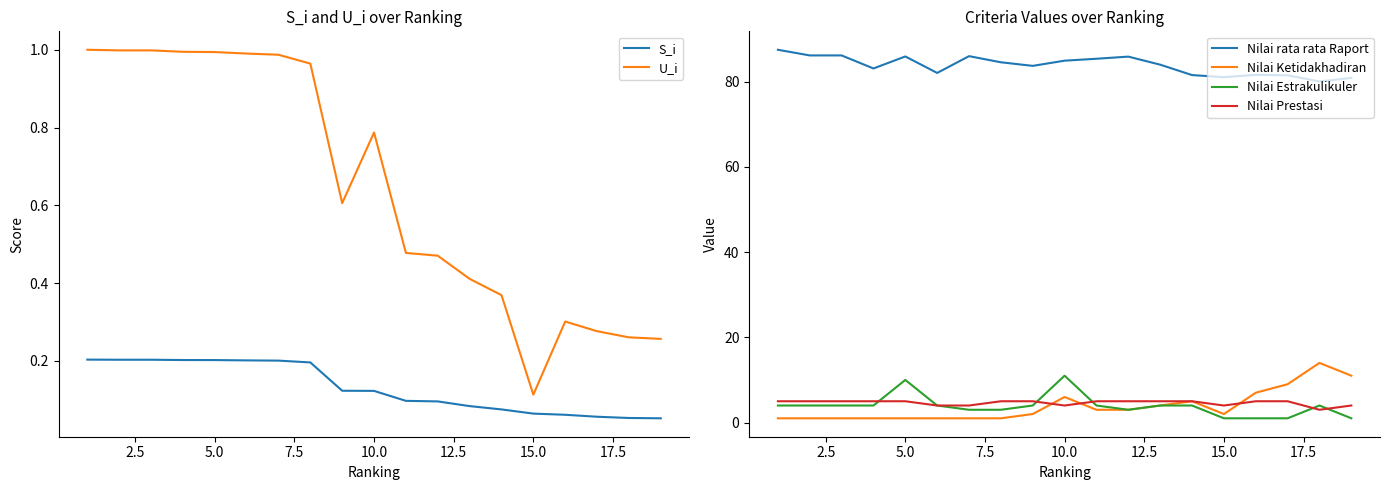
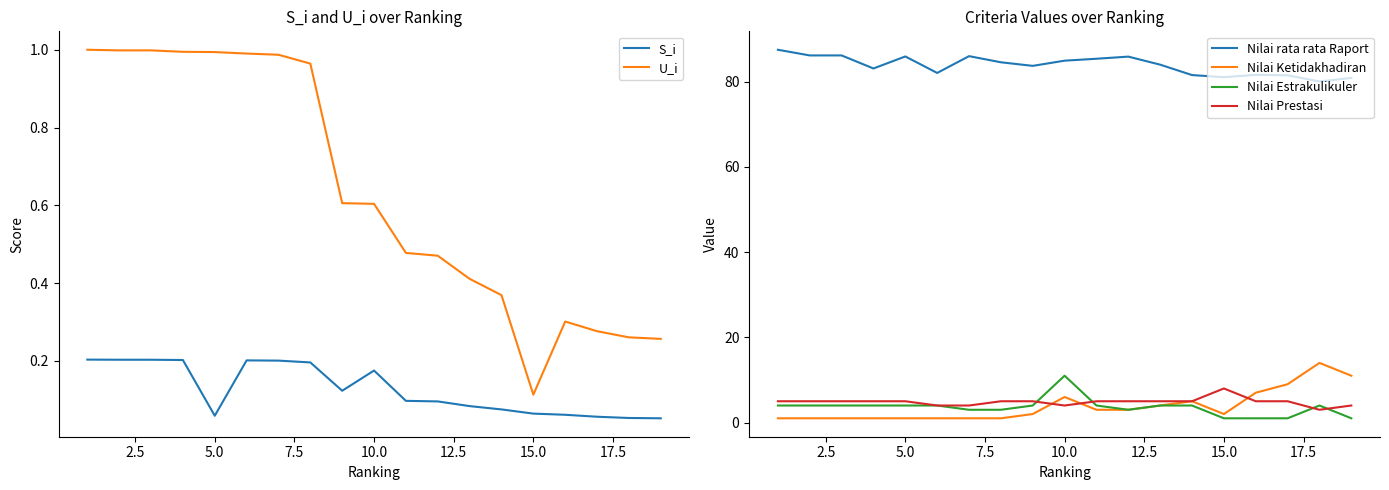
S_i and U_i over Ranking, S_i, 5.0: 0.20 -> 0.06
S_i and U_i over Ranking, S_i, 10.0: 0.12 -> 0.17
S_i and U_i over Ranking, U_i, 10.0: 0.79 -> 0.60
Criteria Values over Ranking, Nilai Estrakulikuler, 5.0: 10 -> 4
Criteria Values over Ranking, Nilai Prestasi, 15.0: 4 -> 8
